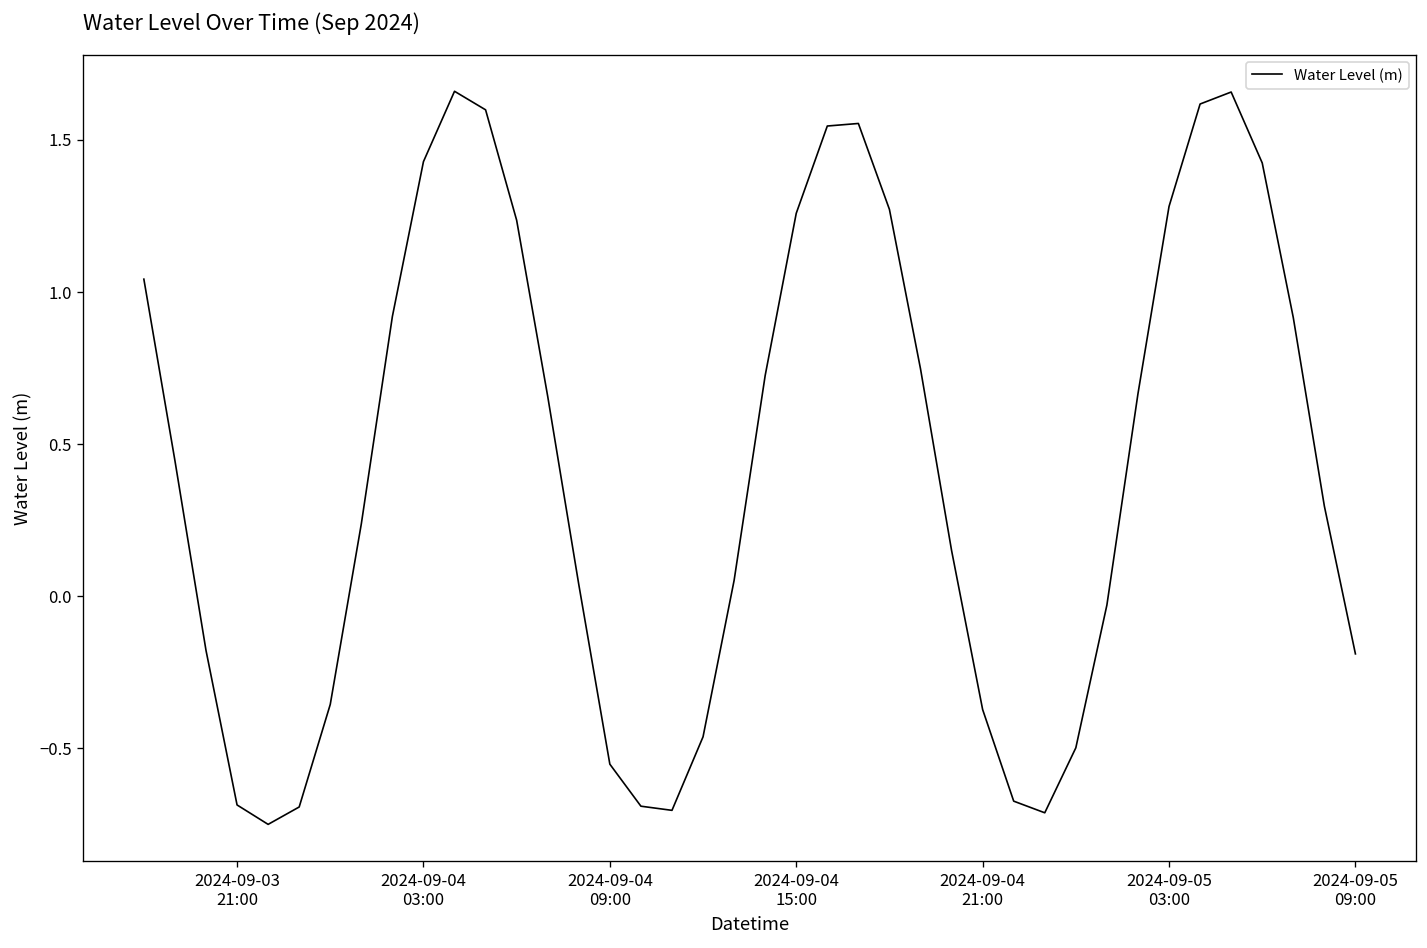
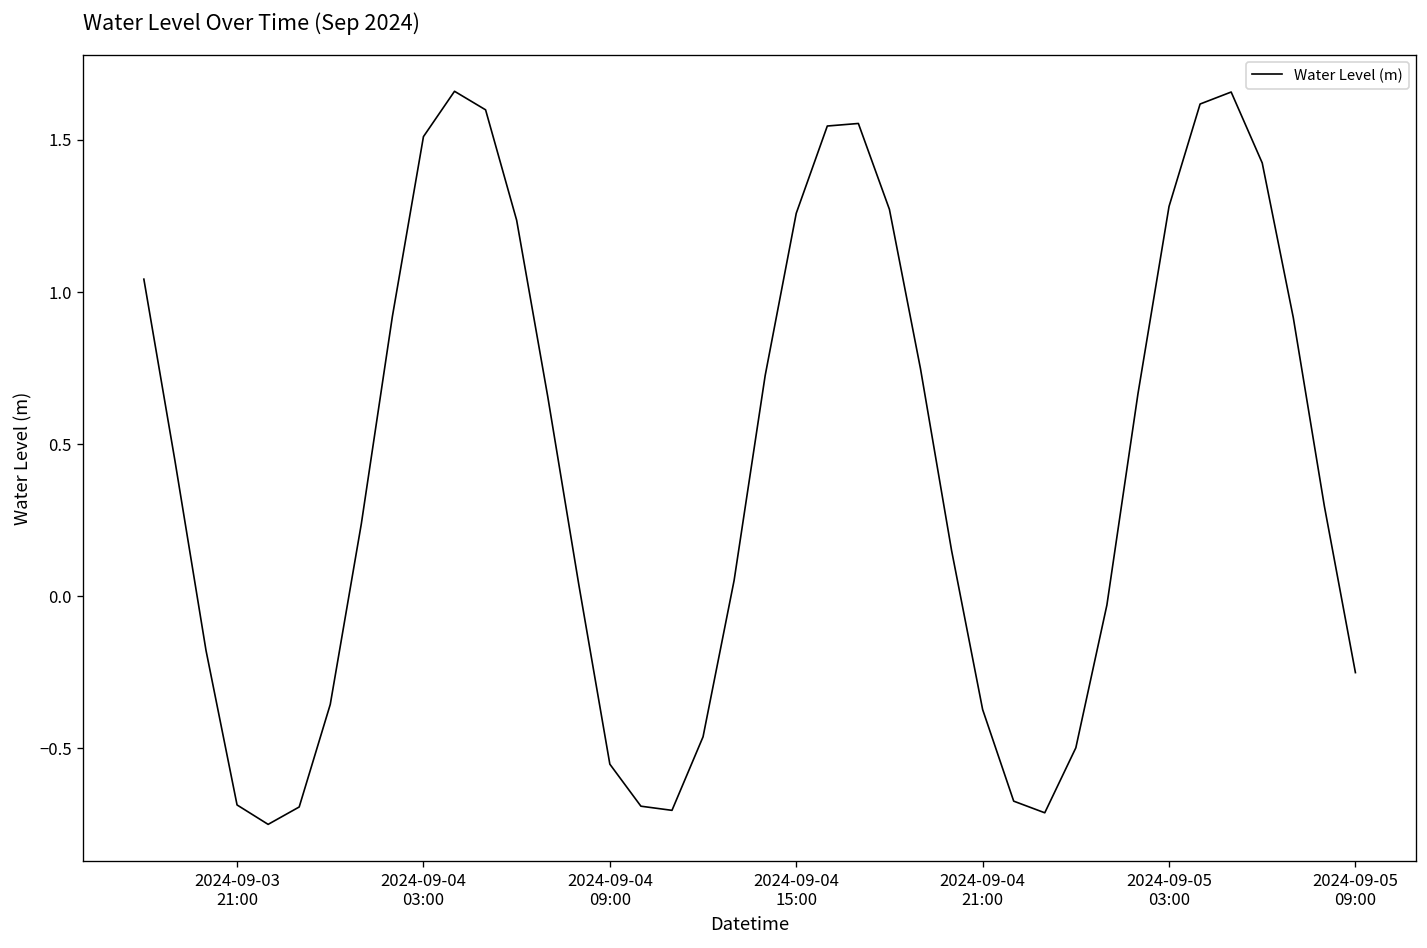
2024-09-04 03:00: 1.43 -> 1.51
2024-09-05 09:00: -0.19 -> -0.25
